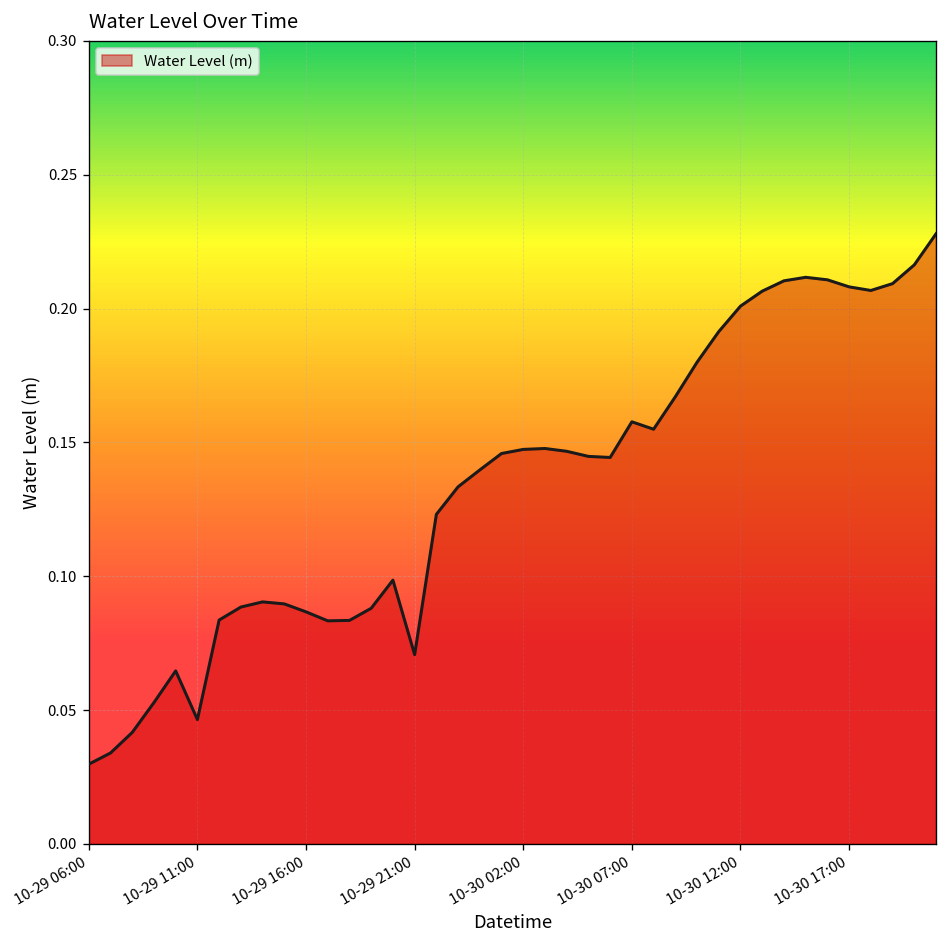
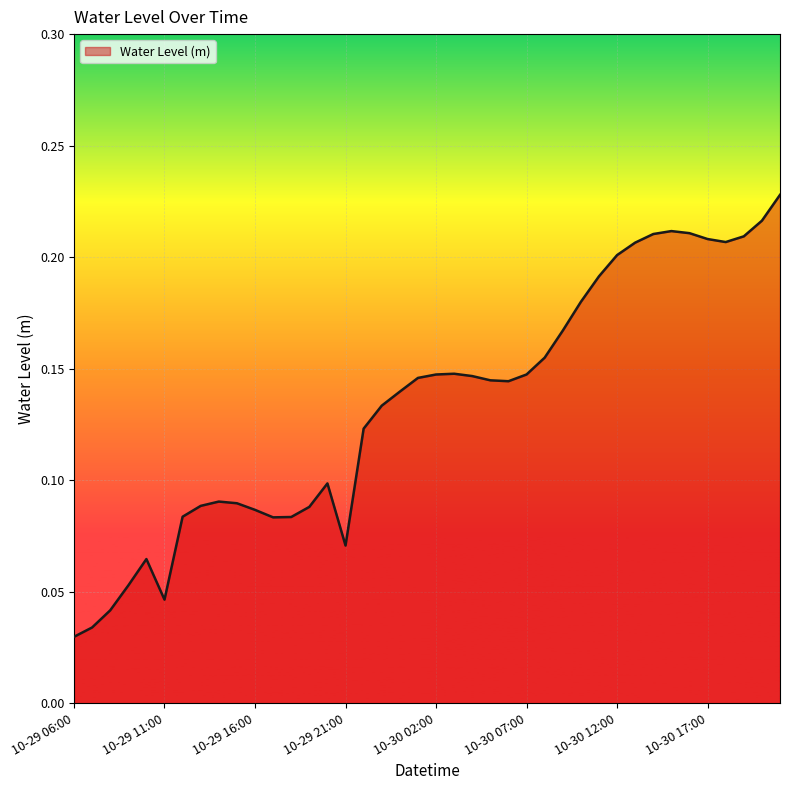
10-30 07:00: 0.158 -> 0.147
